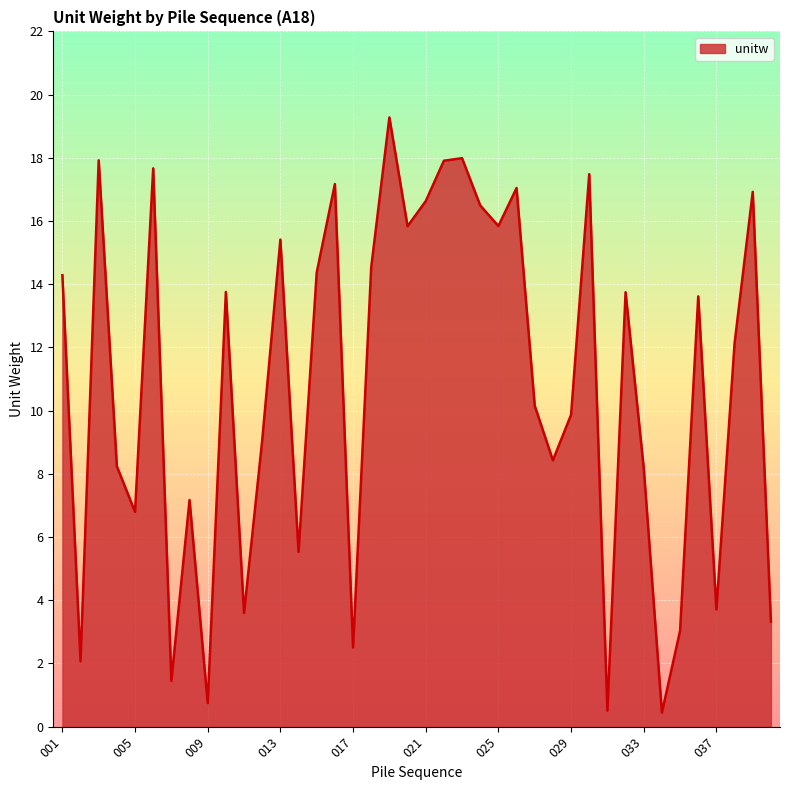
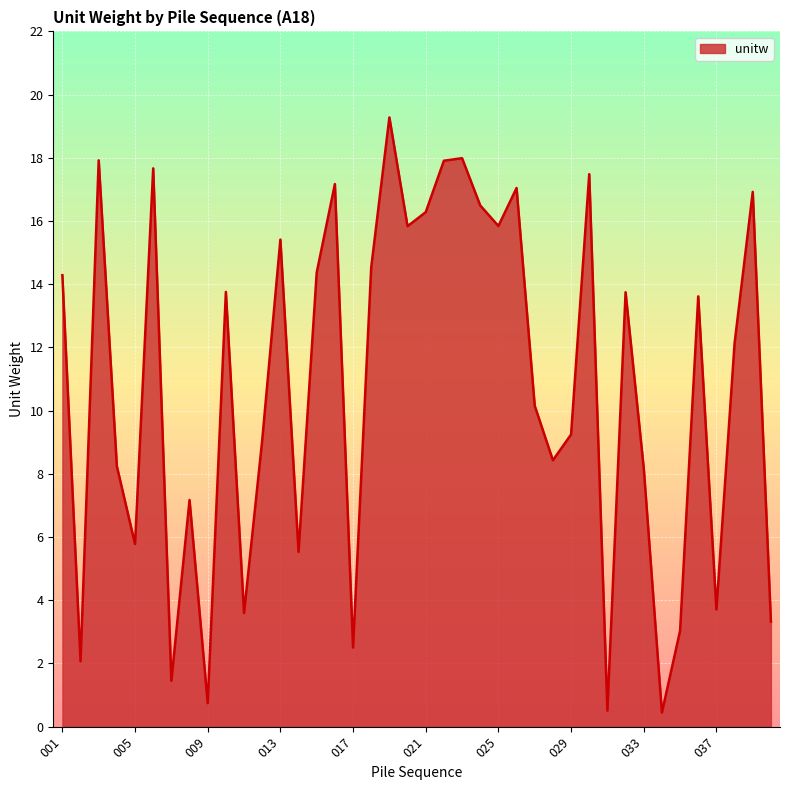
005: 6.8 -> 5.8
021: 16.6 -> 16.3
029: 9.9 -> 9.2
